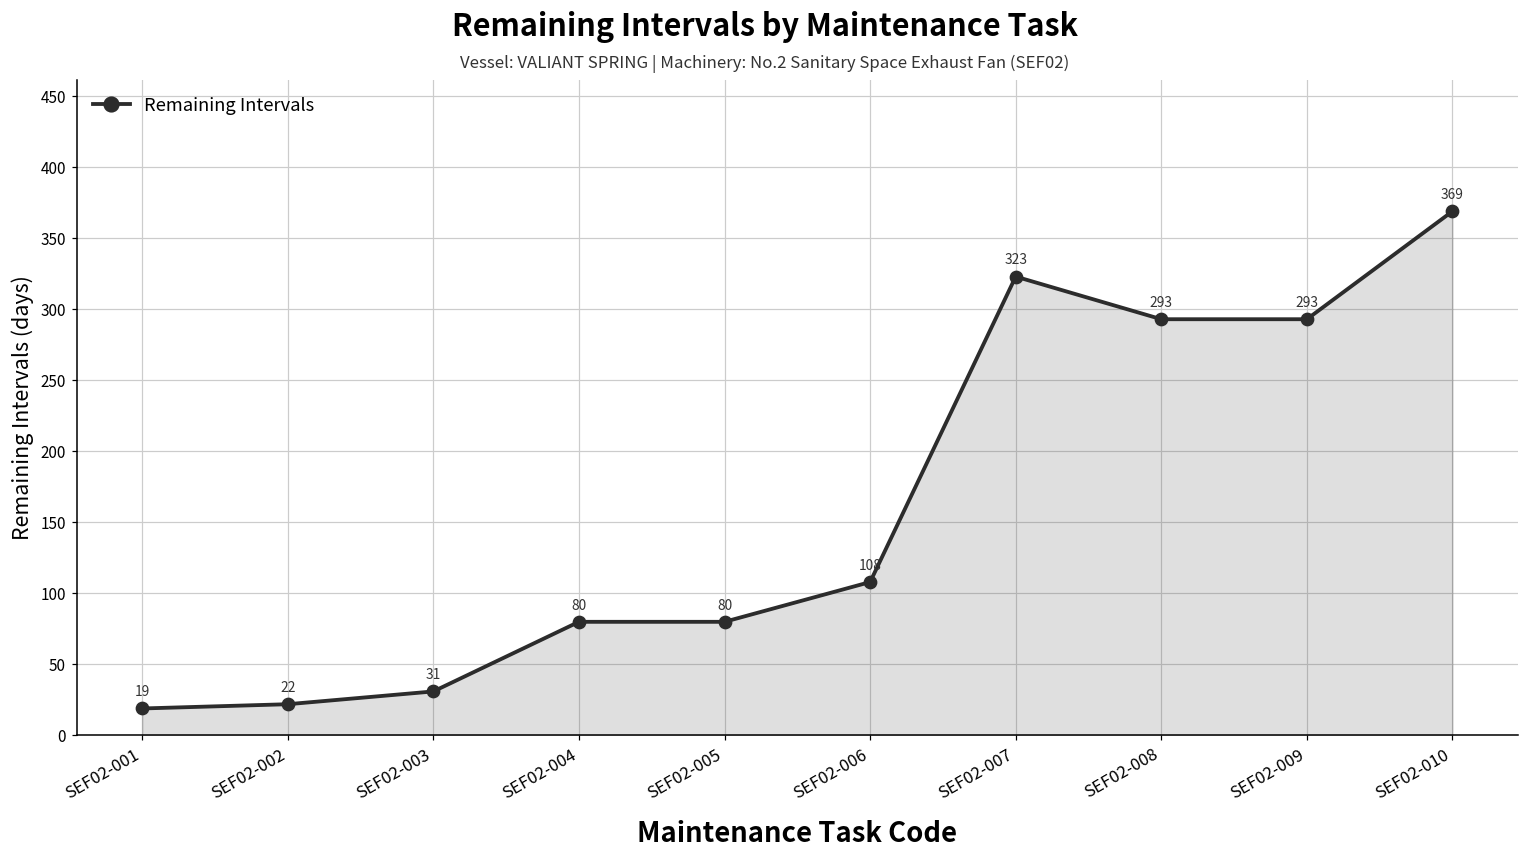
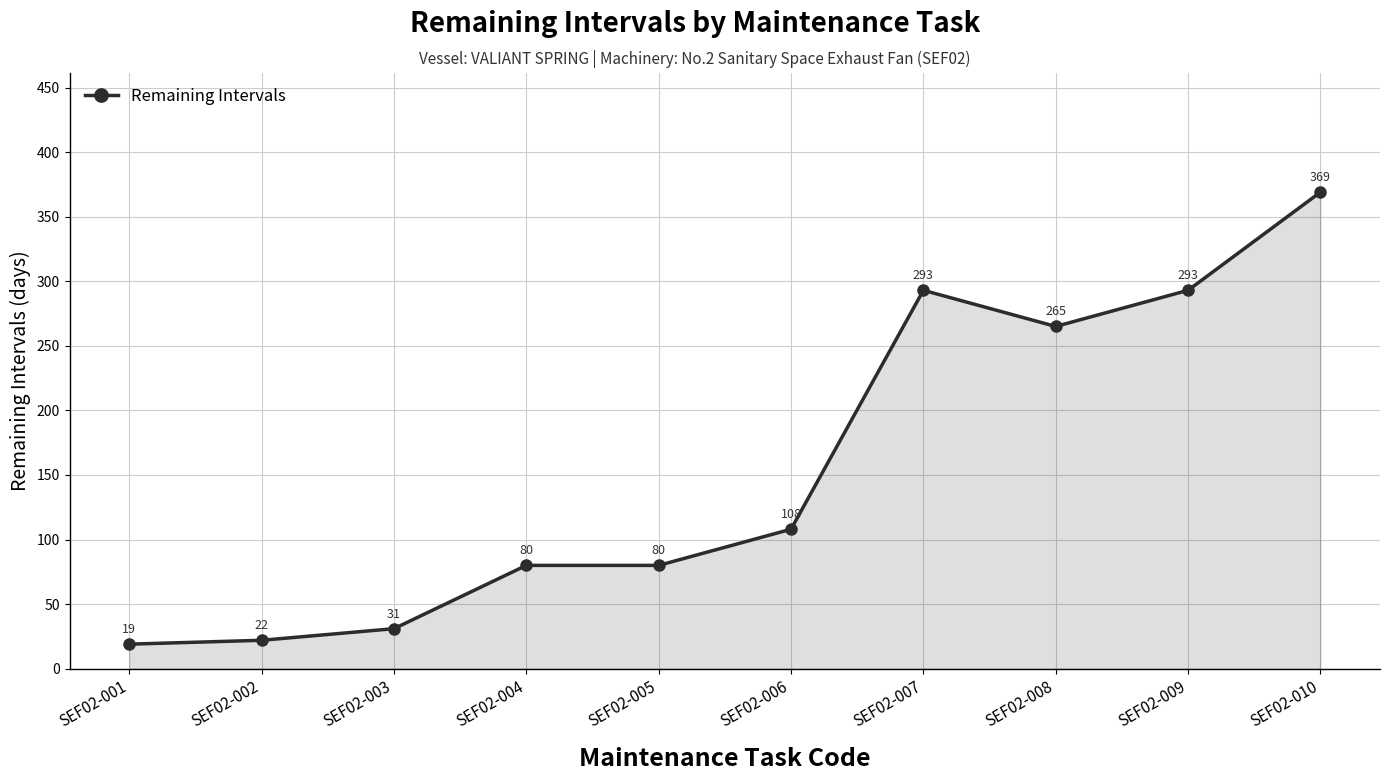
SEF02-007: 323 -> 293
SEF02-008: 293 -> 265
